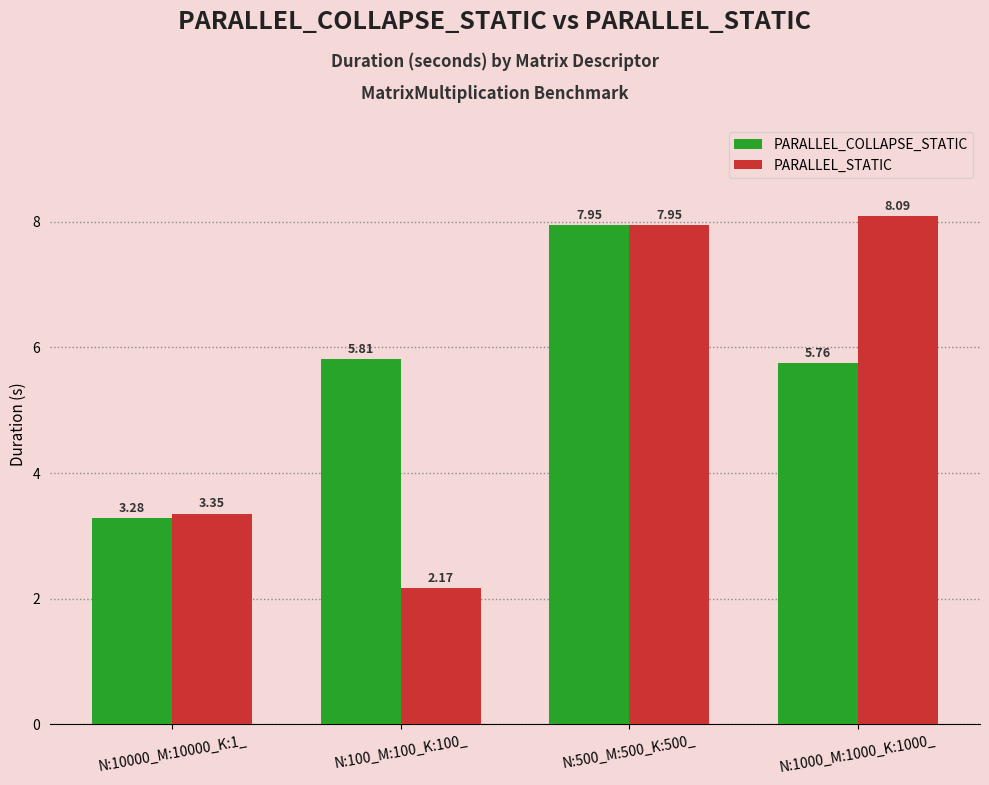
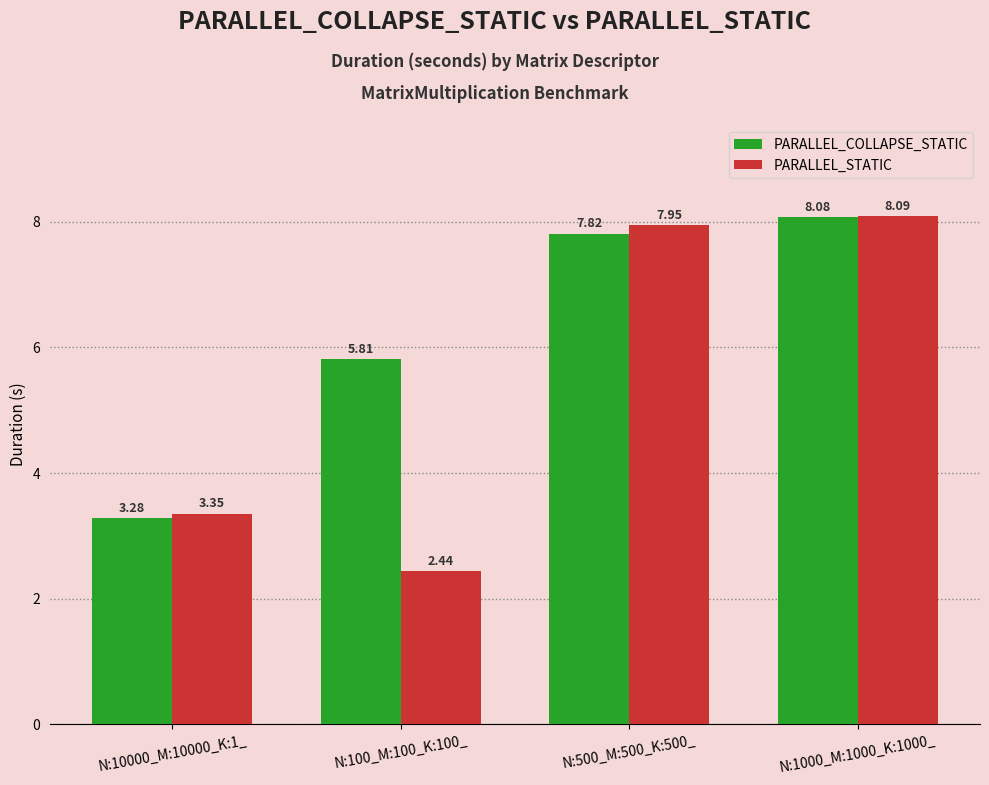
PARALLEL_STATIC, N:100_M:100_K:100_: 2.17 -> 2.44
PARALLEL_COLLAPSE_STATIC, N:500_M:500_K:500_: 7.95 -> 7.82
PARALLEL_COLLAPSE_STATIC, N:1000_M:1000_K:1000_: 5.76 -> 8.08
